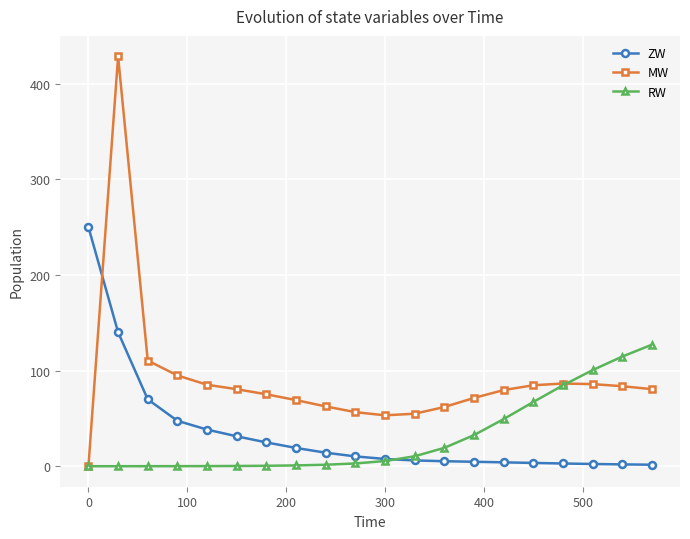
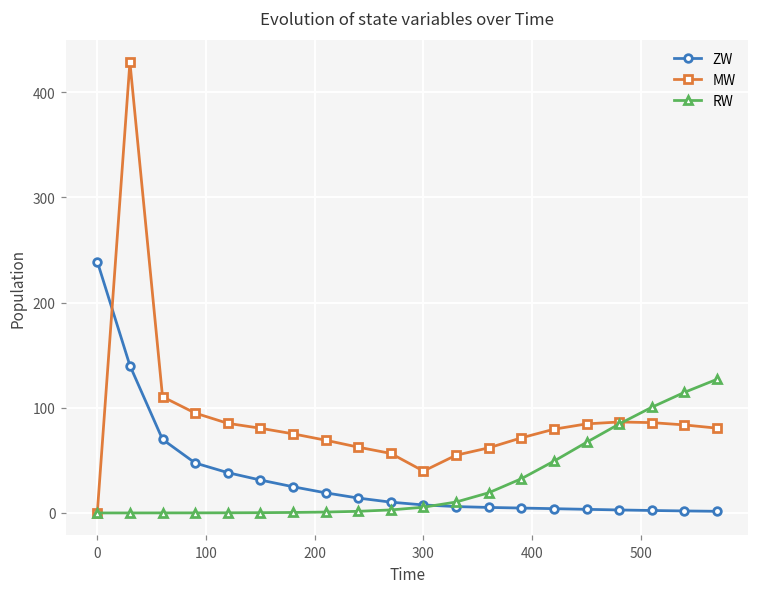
ZW, 0: 250 -> 240
MW, 300: 50 -> 40
